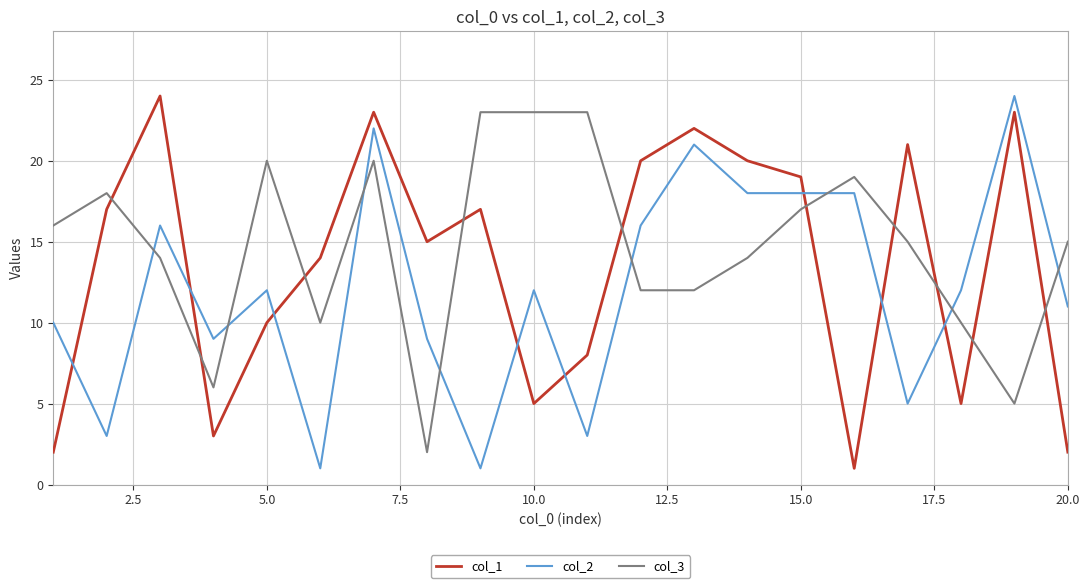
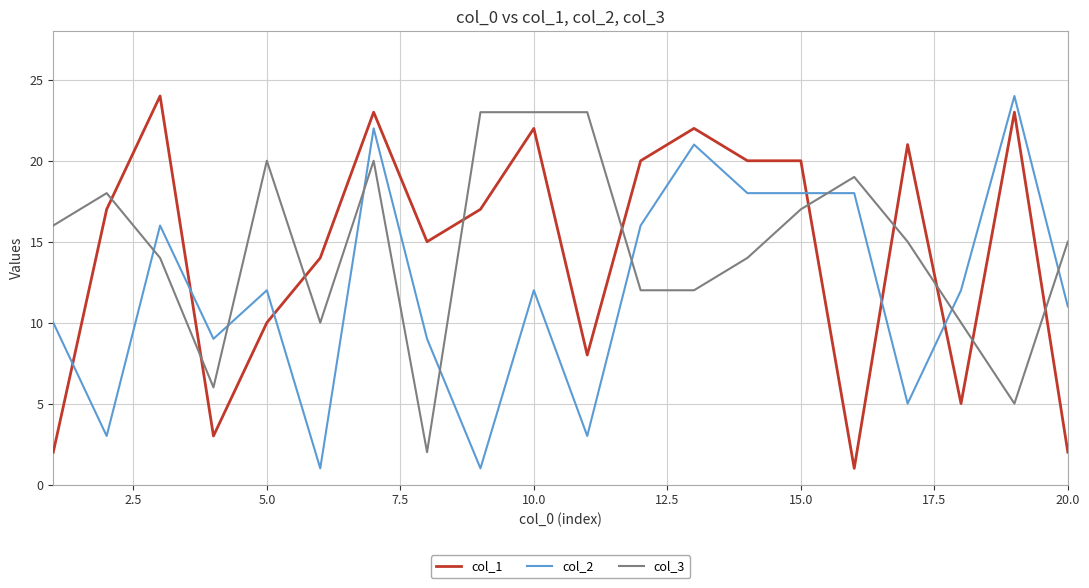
col_1, 10.0: 5 -> 22
col_1, 15.0: 19 -> 20
